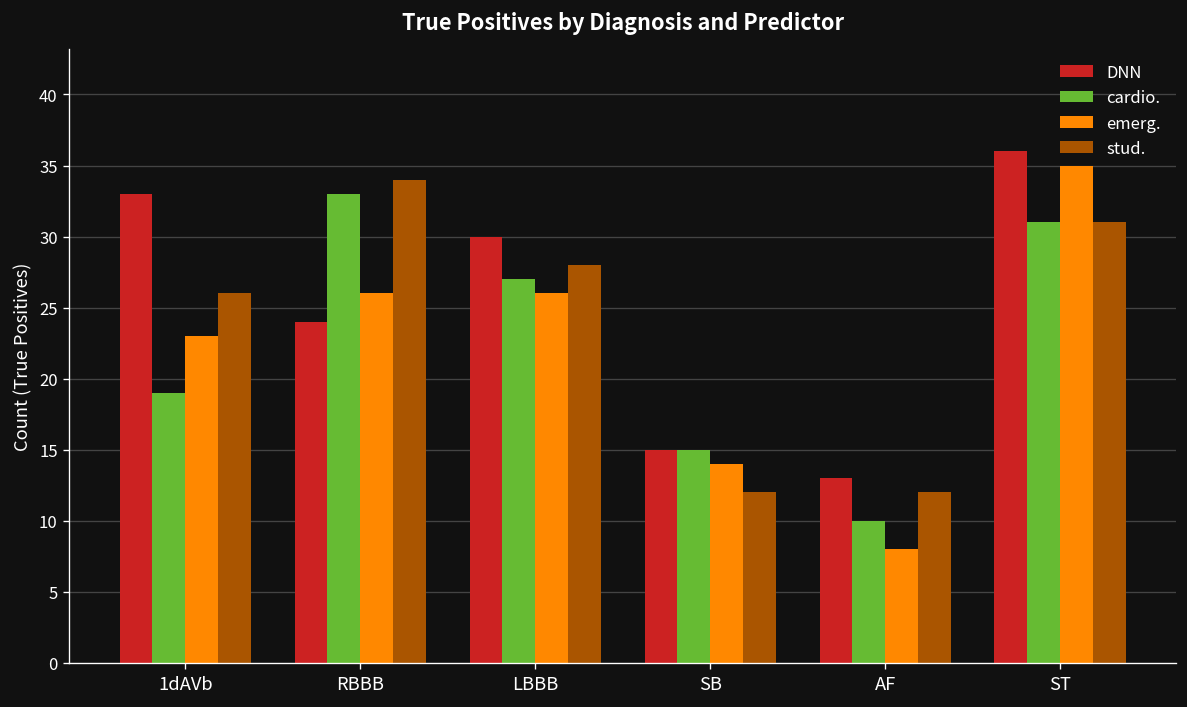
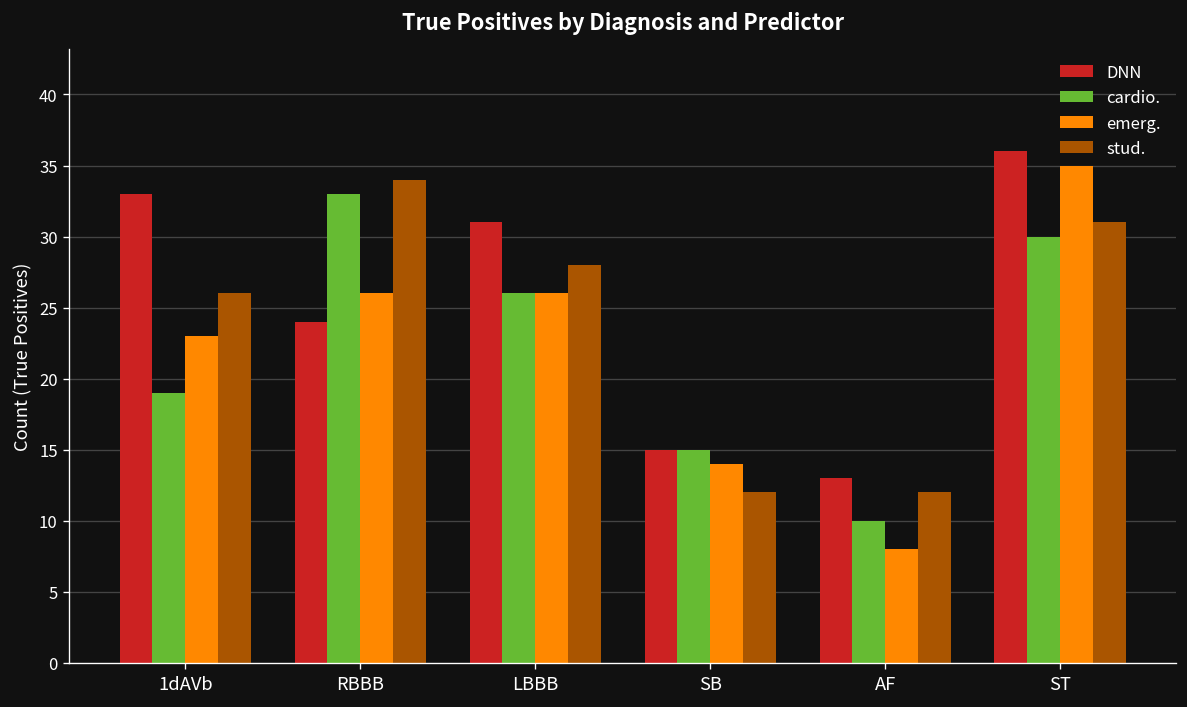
DNN, LBBB: 30 -> 31
cardio., LBBB: 27 -> 26
cardio., ST: 31 -> 30
